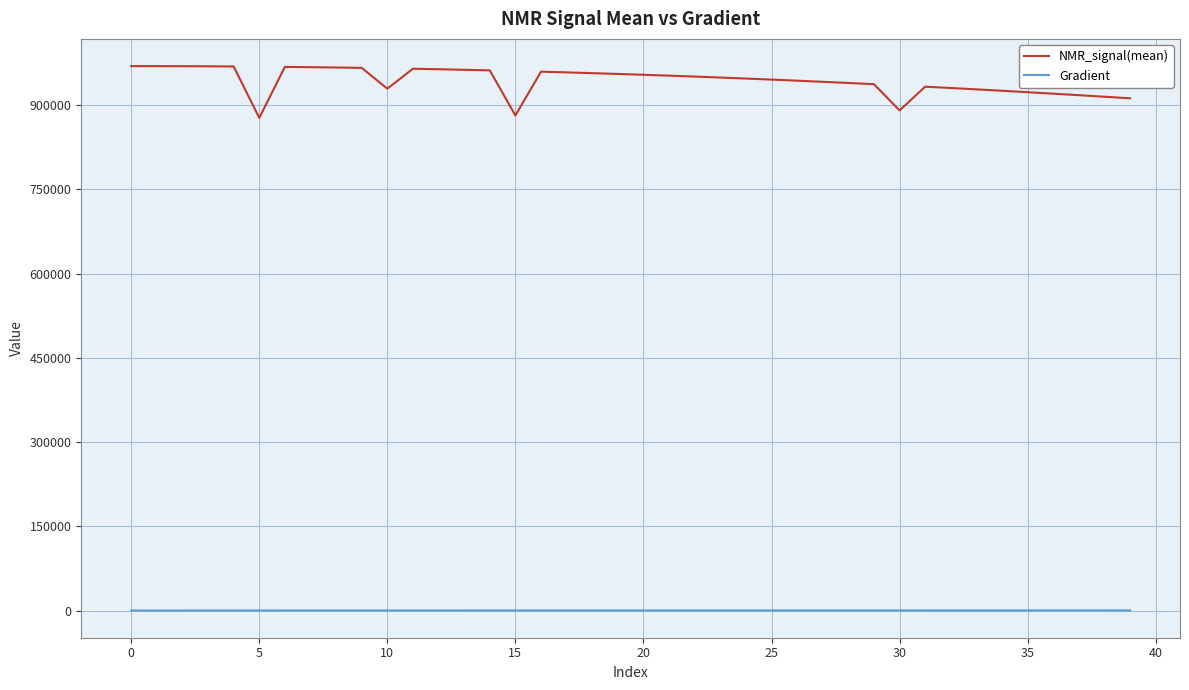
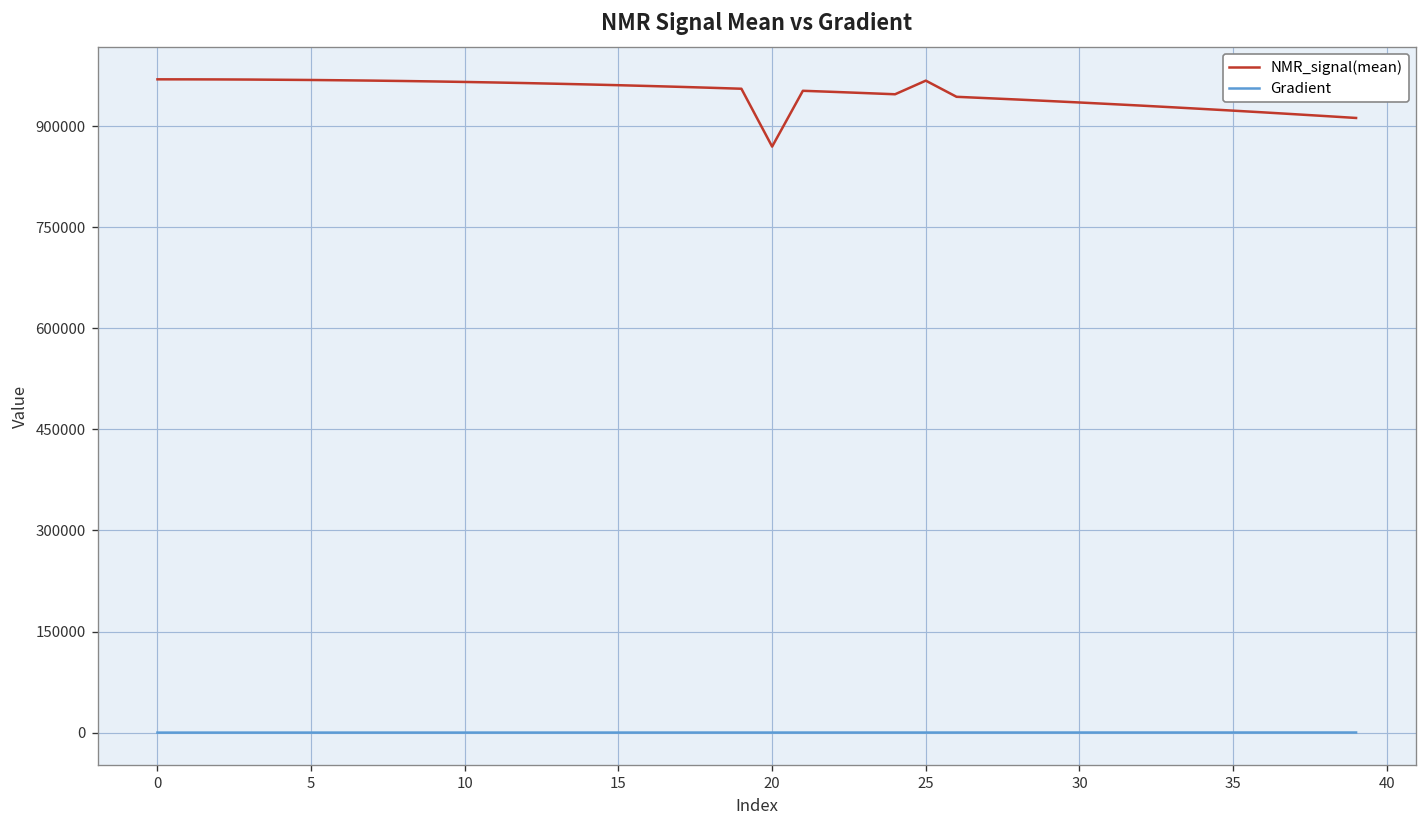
NMR_signal(mean), 5: 880000 -> 970000
NMR_signal(mean), 10: 930000 -> 970000
NMR_signal(mean), 15: 880000 -> 960000
NMR_signal(mean), 20: 950000 -> 870000
NMR_signal(mean), 25: 950000 -> 970000
NMR_signal(mean), 30: 890000 -> 930000
